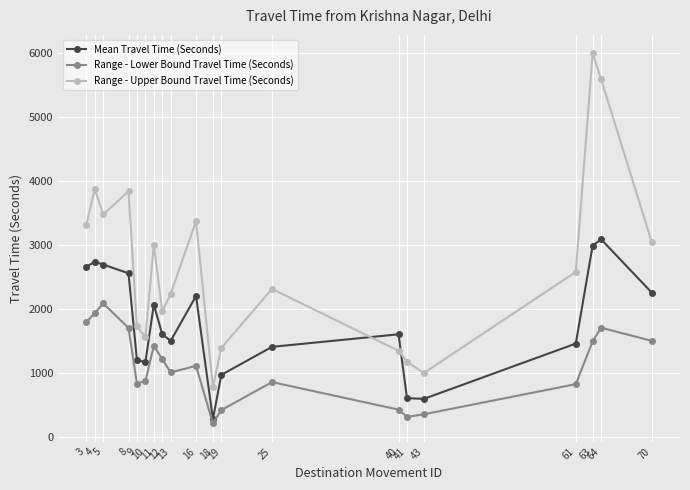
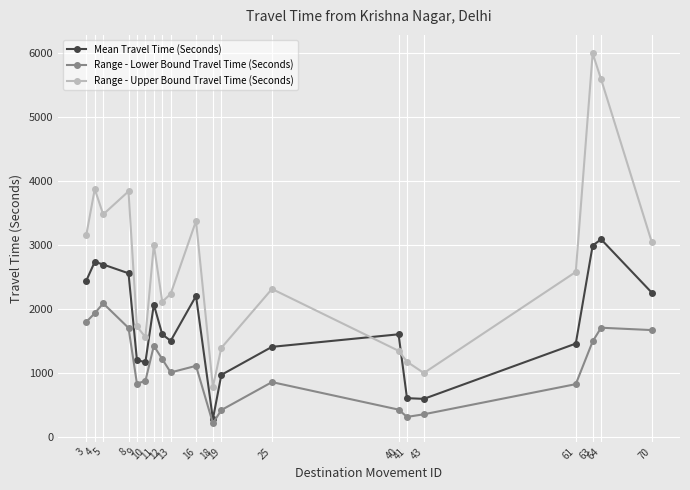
Mean Travel Time (Seconds), 3: 2700 -> 2400
Range - Upper Bound Travel Time (Seconds), 3: 3300 -> 3200
Range - Upper Bound Travel Time (Seconds), 12: 2000 -> 2100
Range - Lower Bound Travel Time (Seconds), 70: 1500 -> 1700
